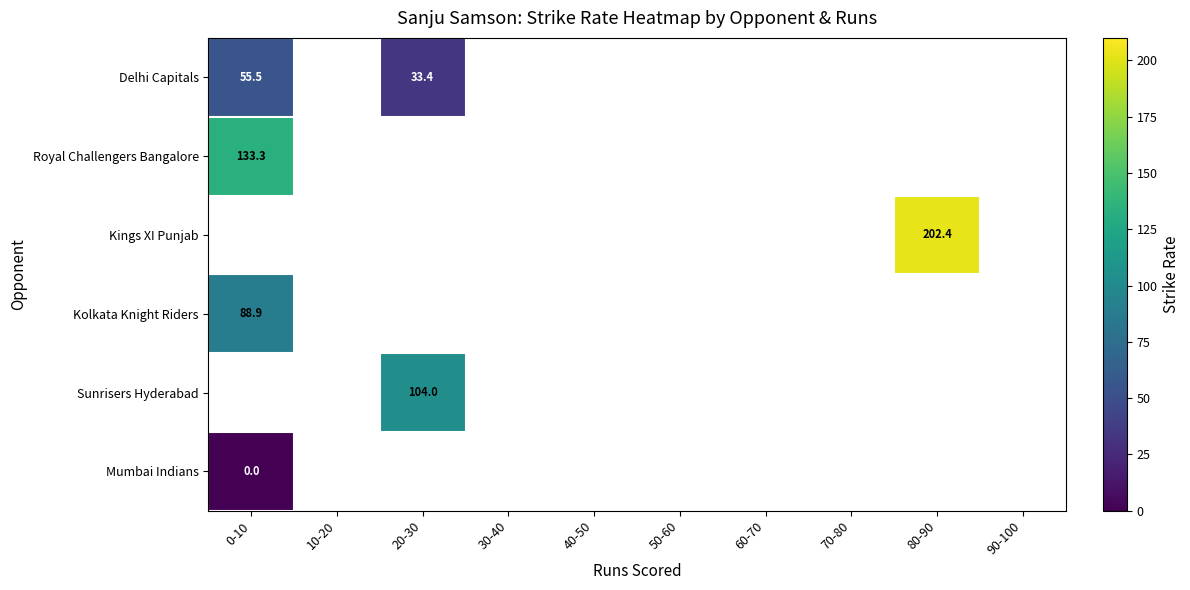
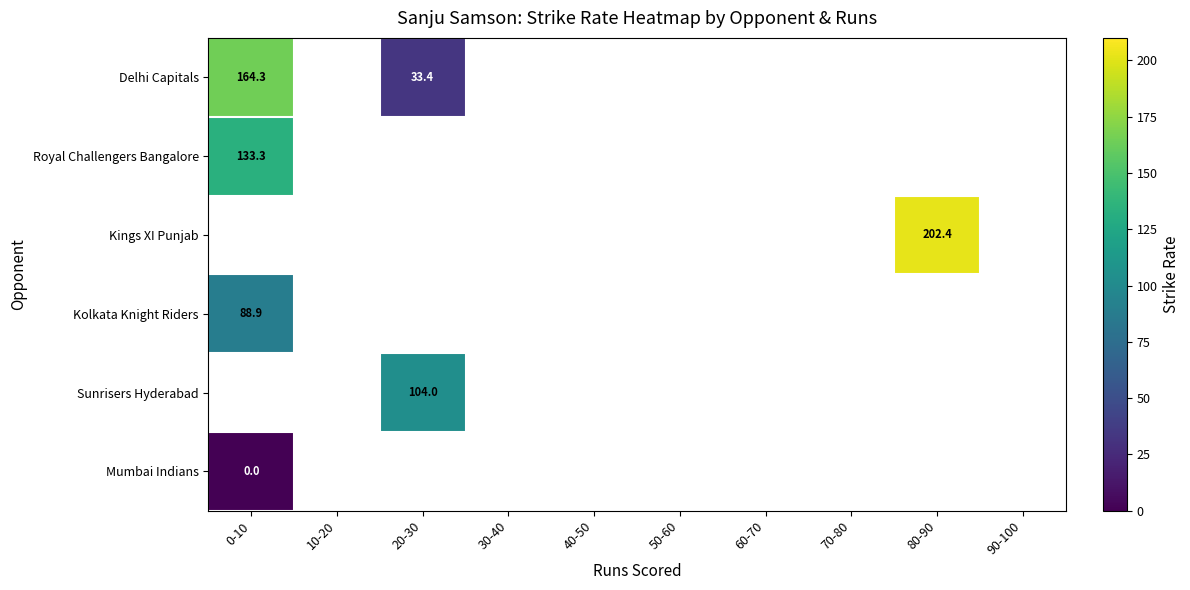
Delhi Capitals, 0-10: 55.5 -> 164.3
